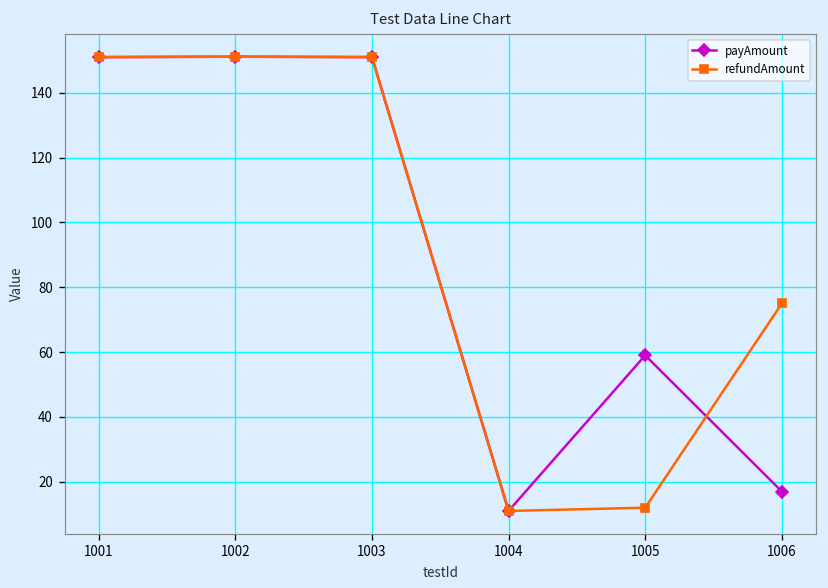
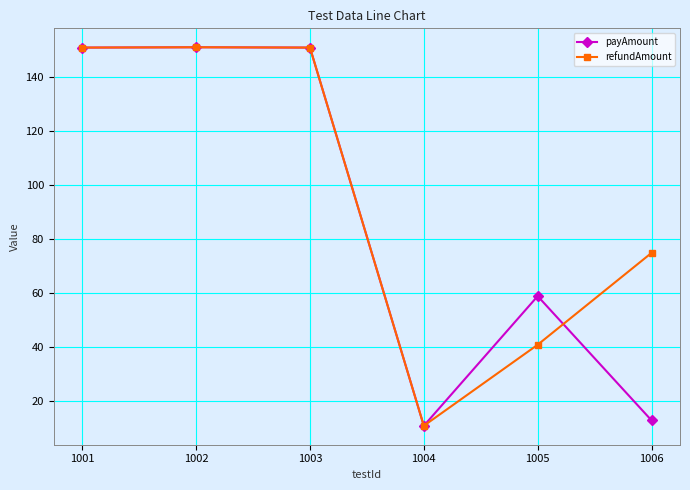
refundAmount, 1005: 12 -> 41
payAmount, 1006: 17 -> 13
